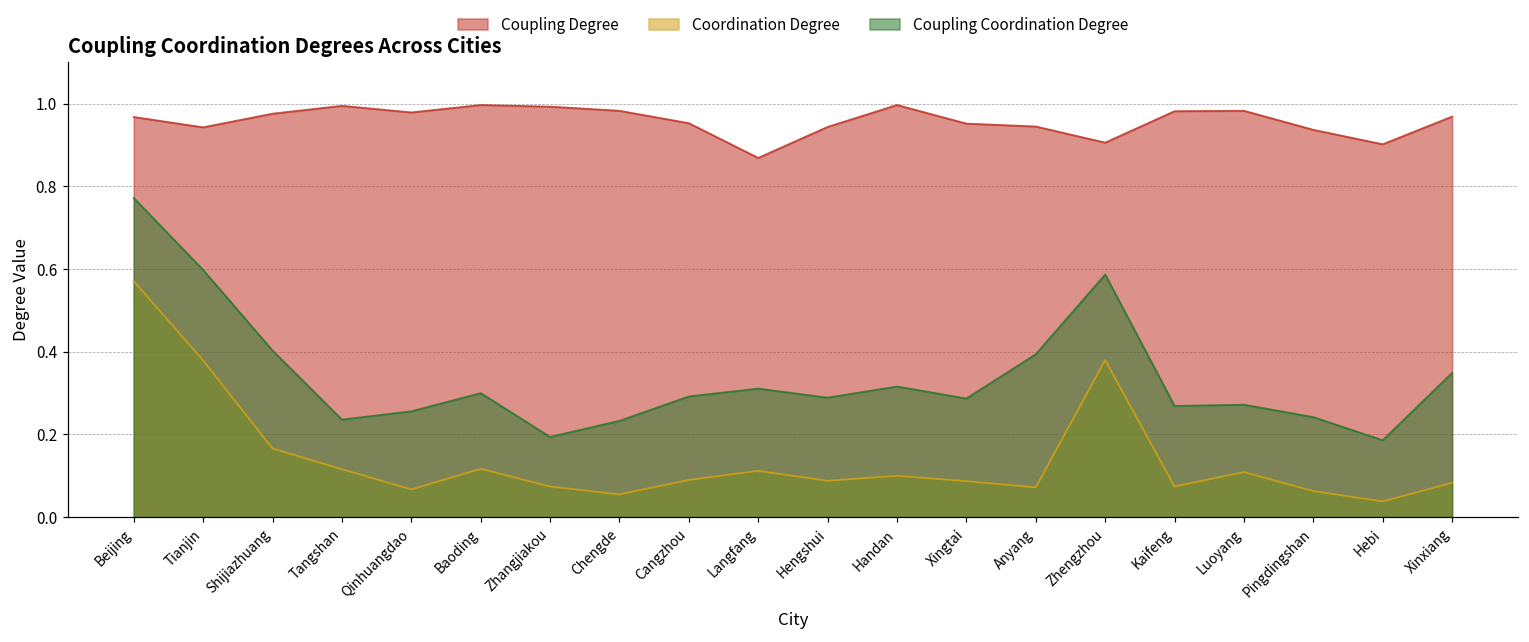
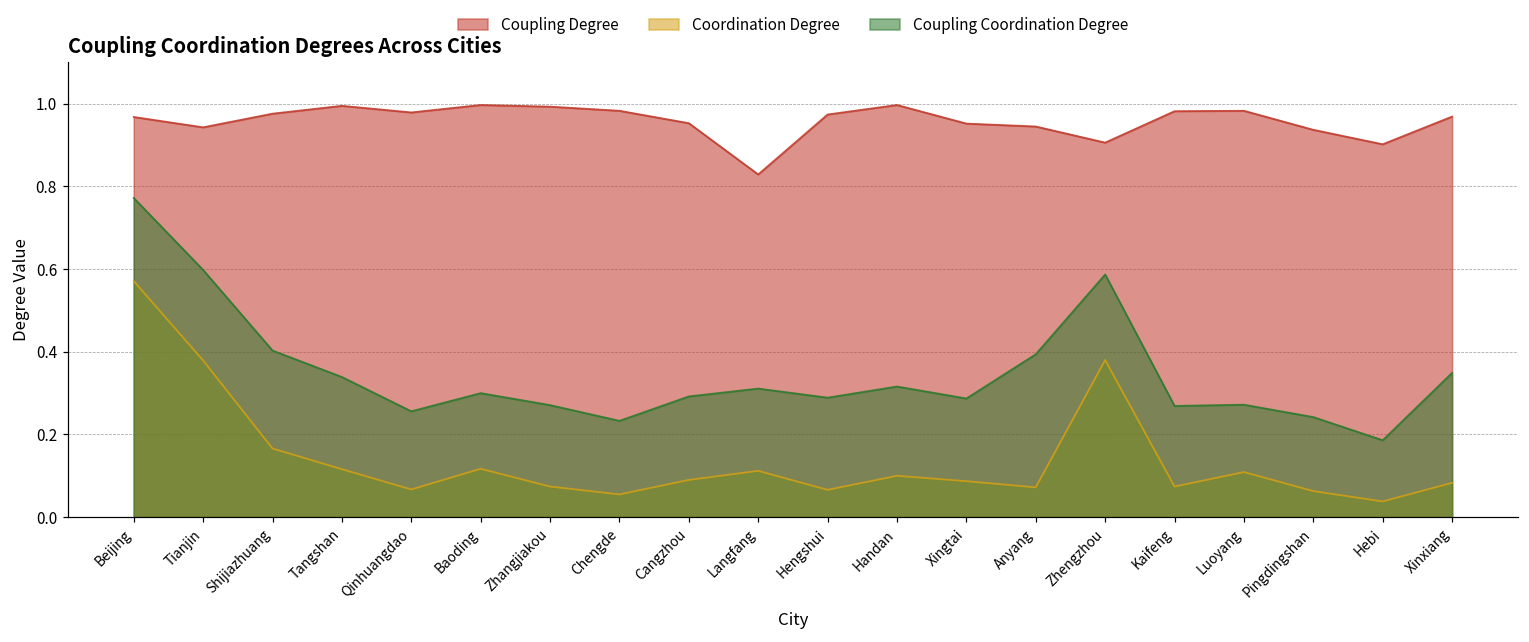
Coupling Coordination Degree, Tangshan: 0.24 -> 0.34
Coupling Coordination Degree, Zhangjiakou: 0.19 -> 0.27
Coupling Degree, Langfang: 0.87 -> 0.83
Coupling Degree, Hengshui: 0.94 -> 0.97
Coordination Degree, Hengshui: 0.09 -> 0.07
